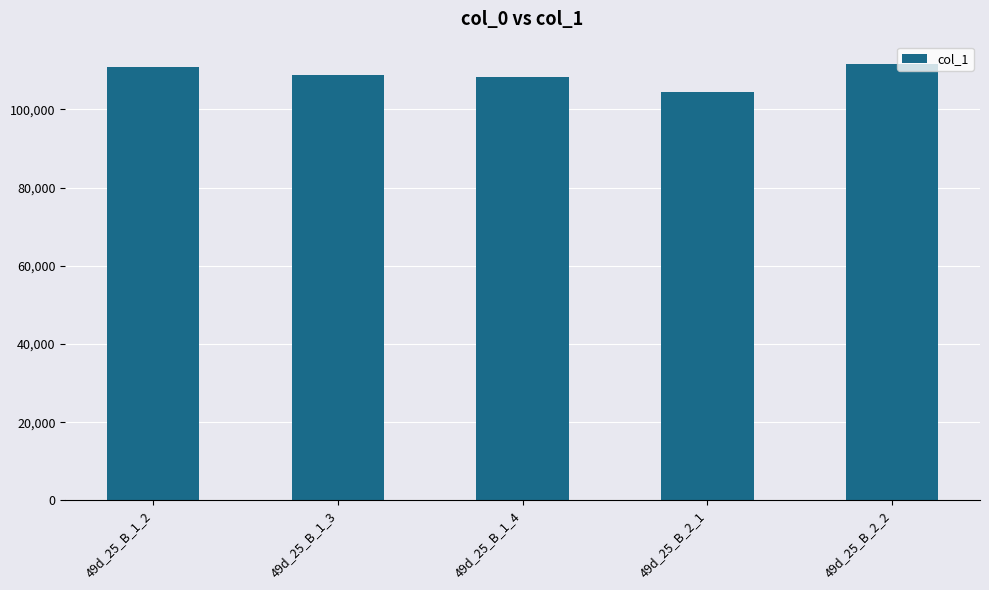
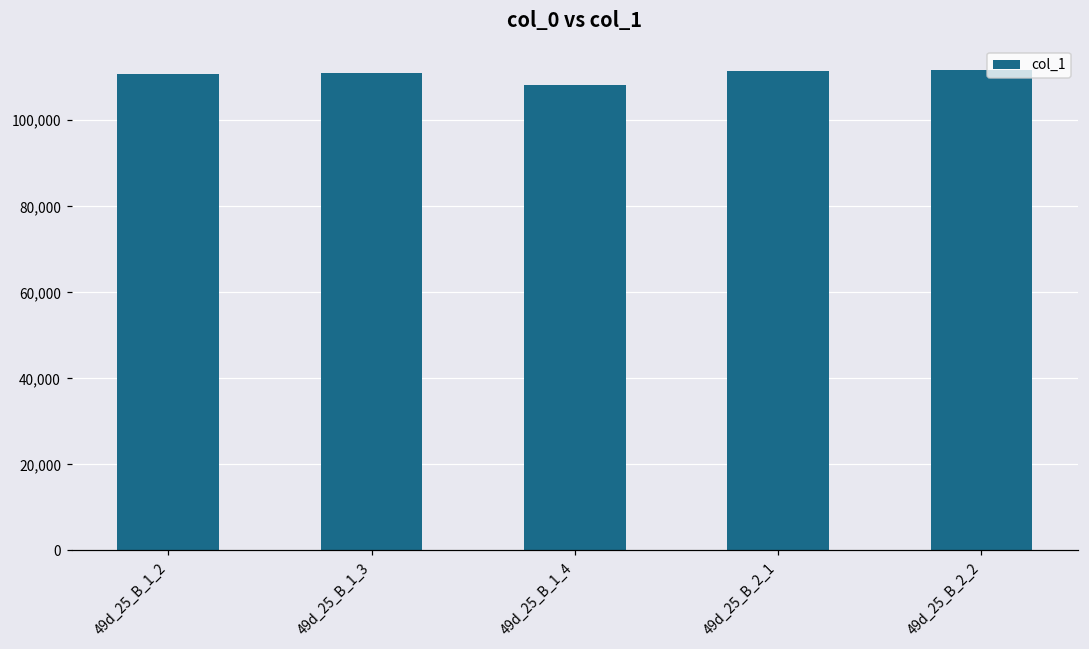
49d_25_B_1_3: 109,000 -> 111,000
49d_25_B_2_1: 105,000 -> 112,000
